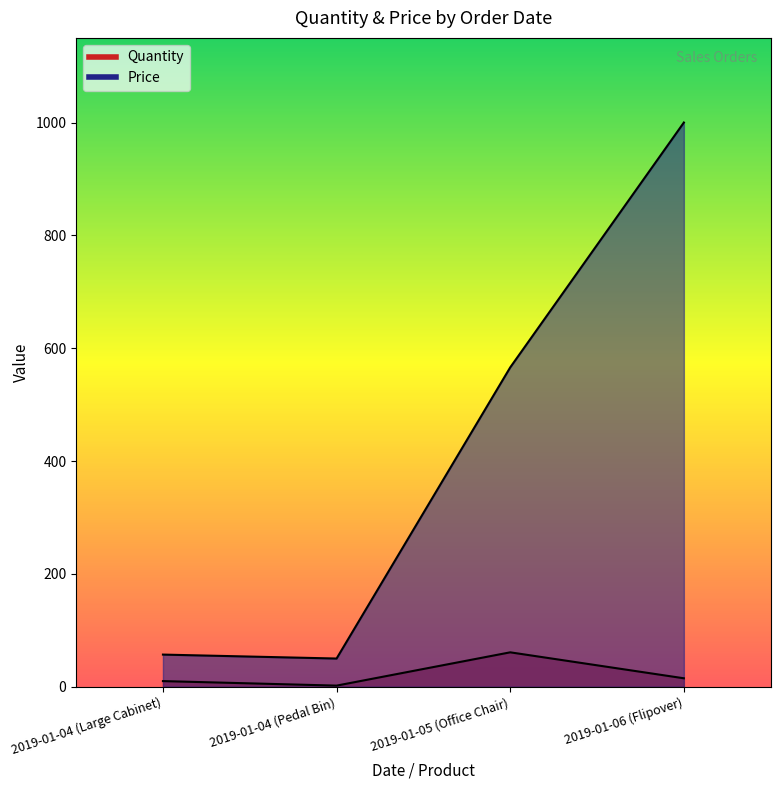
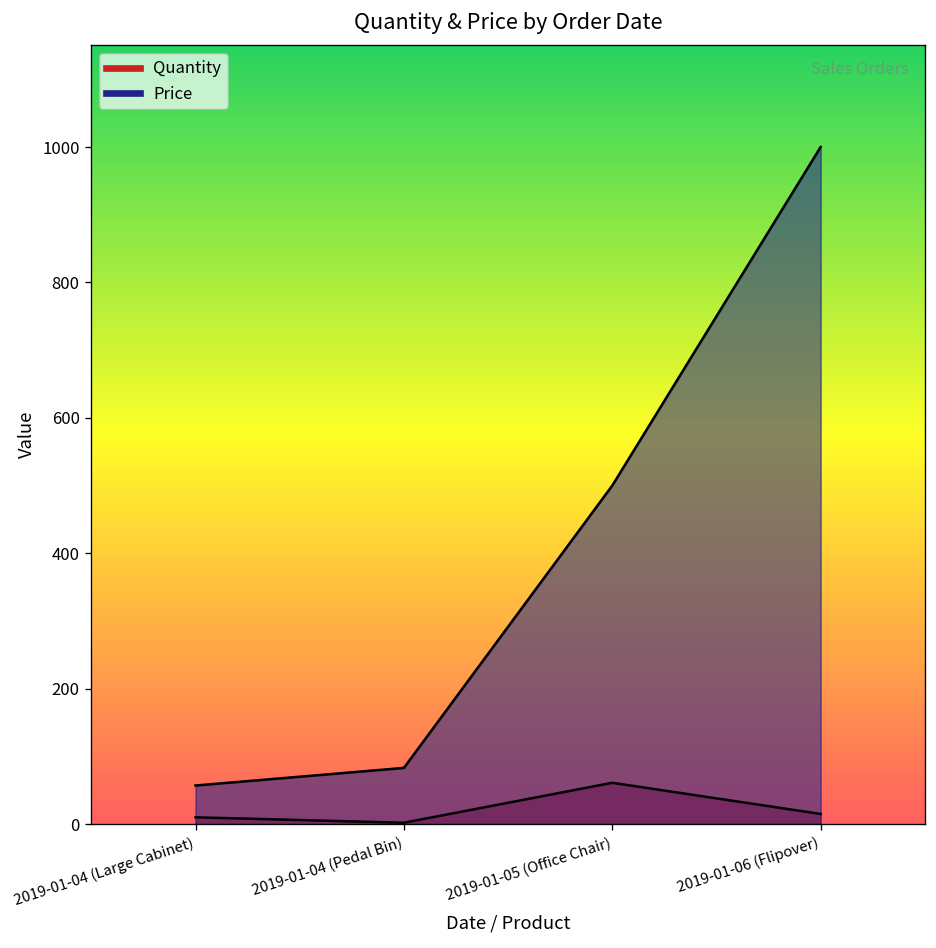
Price, 2019-01-04 (Pedal Bin): 50 -> 80
Price, 2019-01-05 (Office Chair): 570 -> 500
